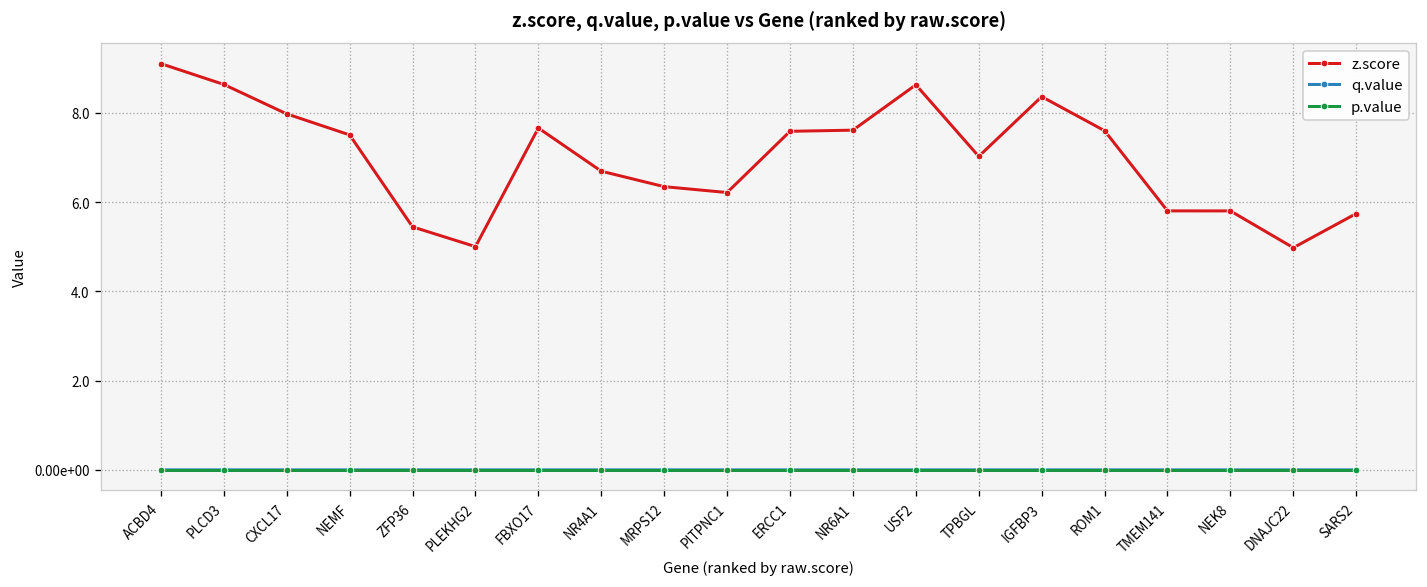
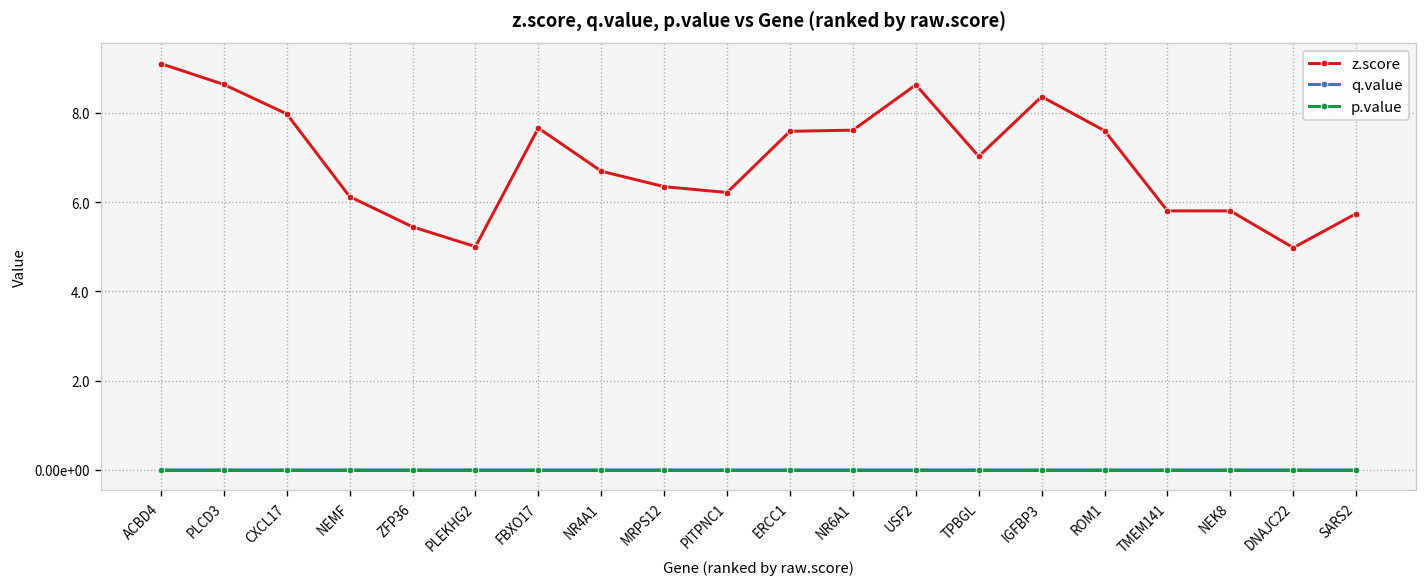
z.score, NEMF: 7.5 -> 6.1
